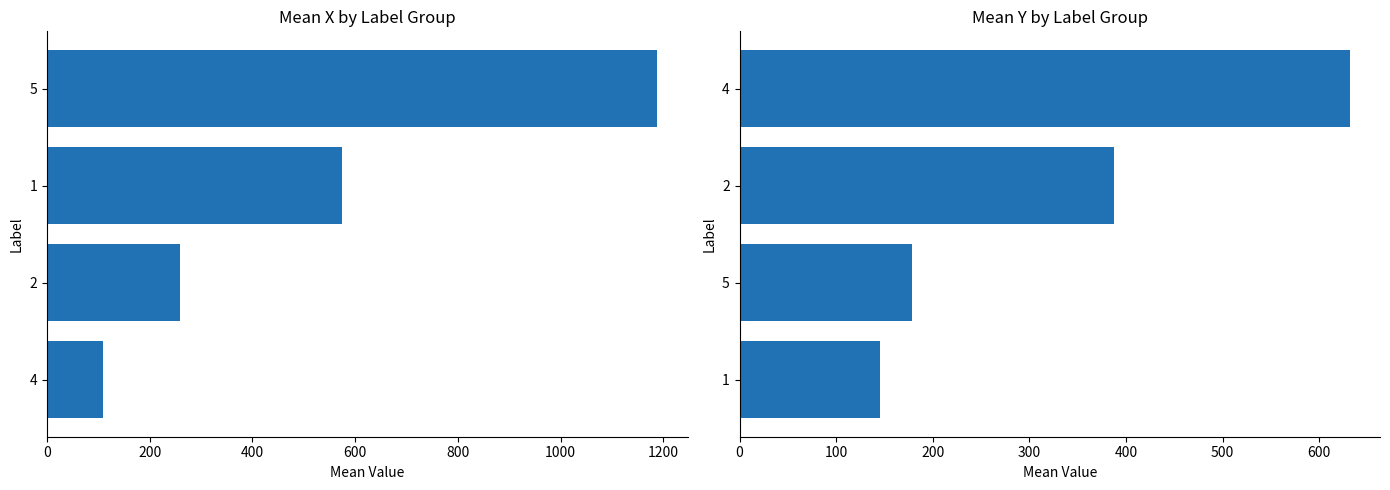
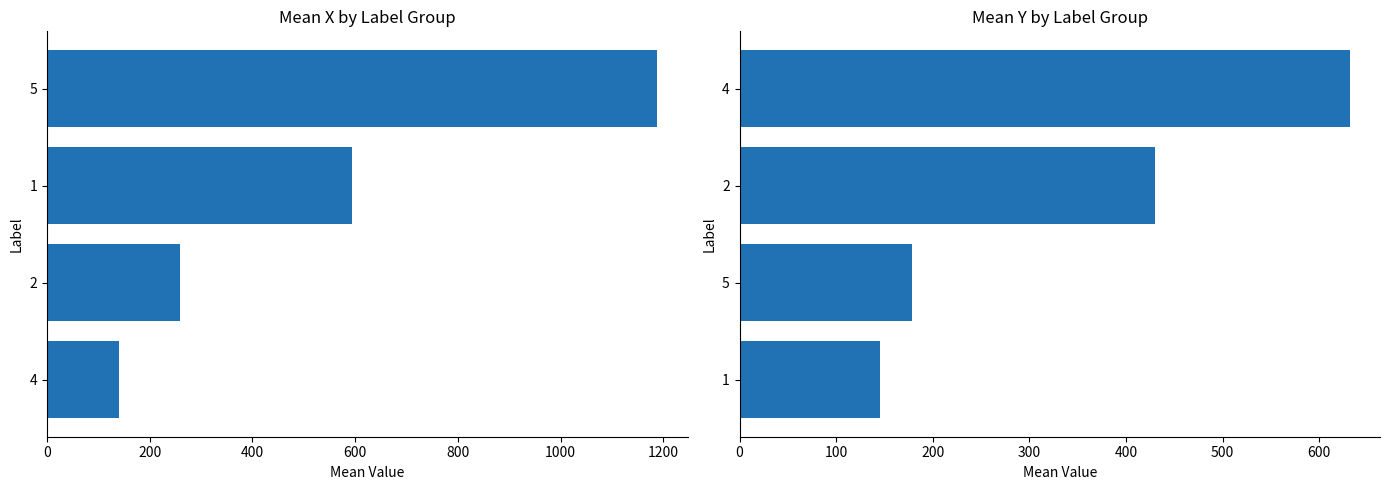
Mean X by Label Group, 1: 570 -> 590
Mean X by Label Group, 4: 110 -> 140
Mean Y by Label Group, 2: 390 -> 430
